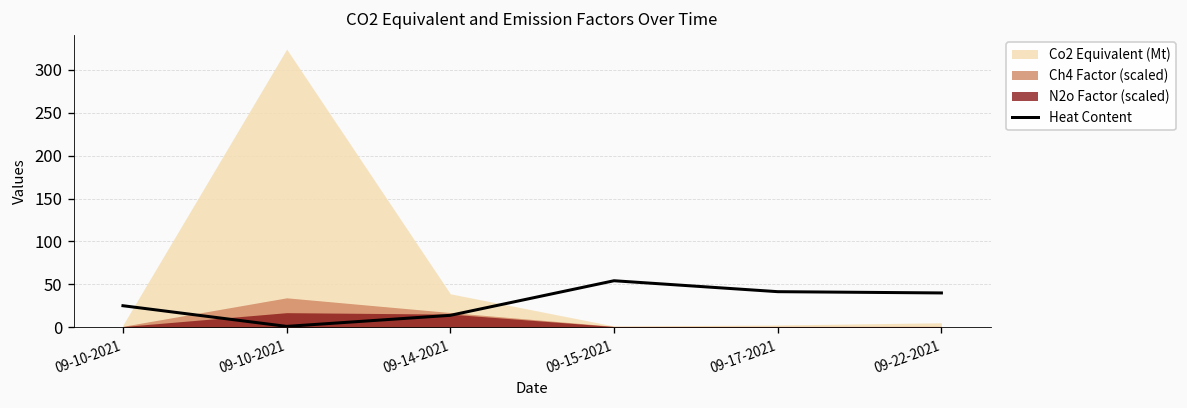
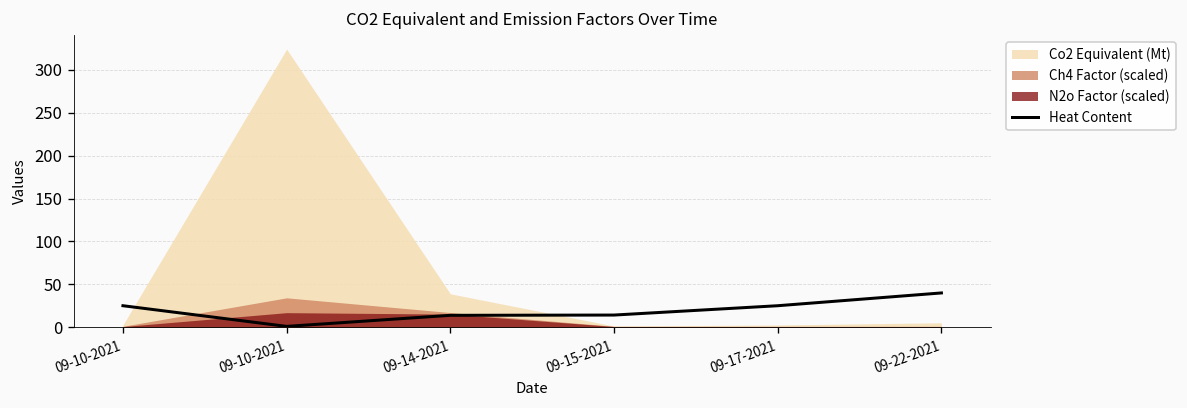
Heat Content, 09-15-2021: 50 -> 10
Heat Content, 09-17-2021: 40 -> 30
